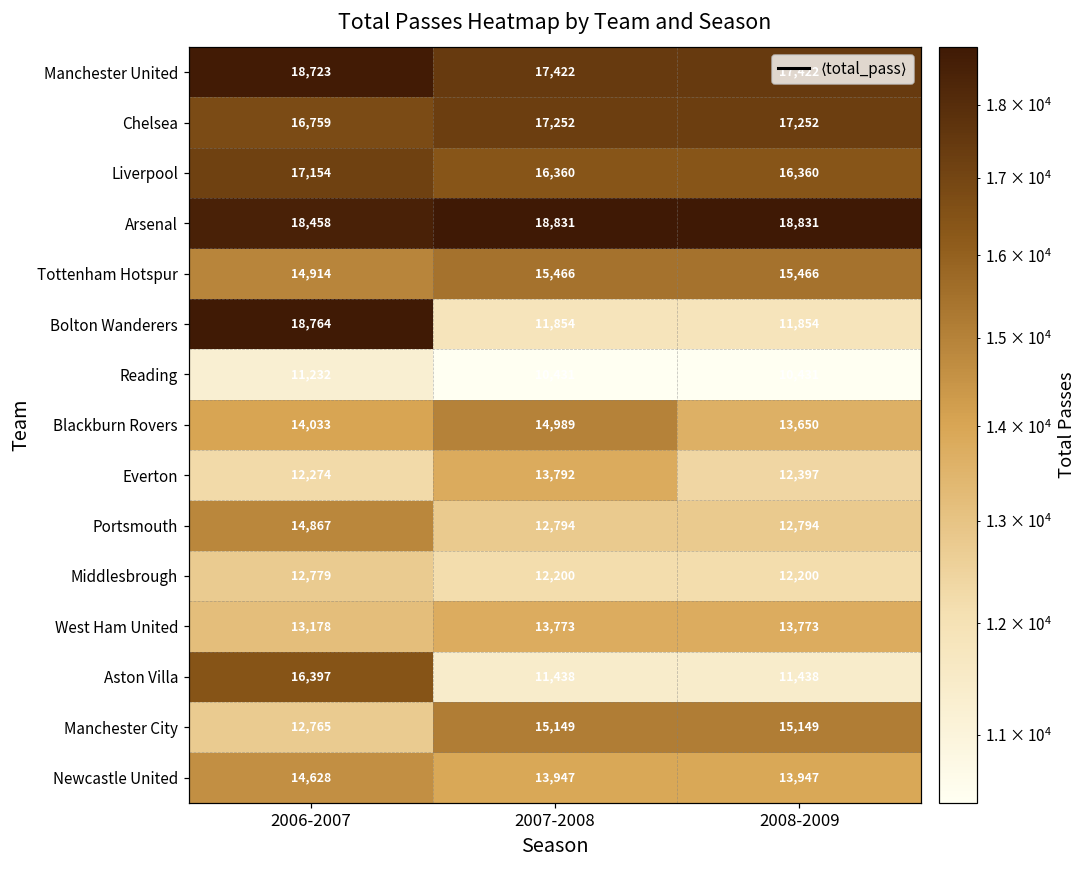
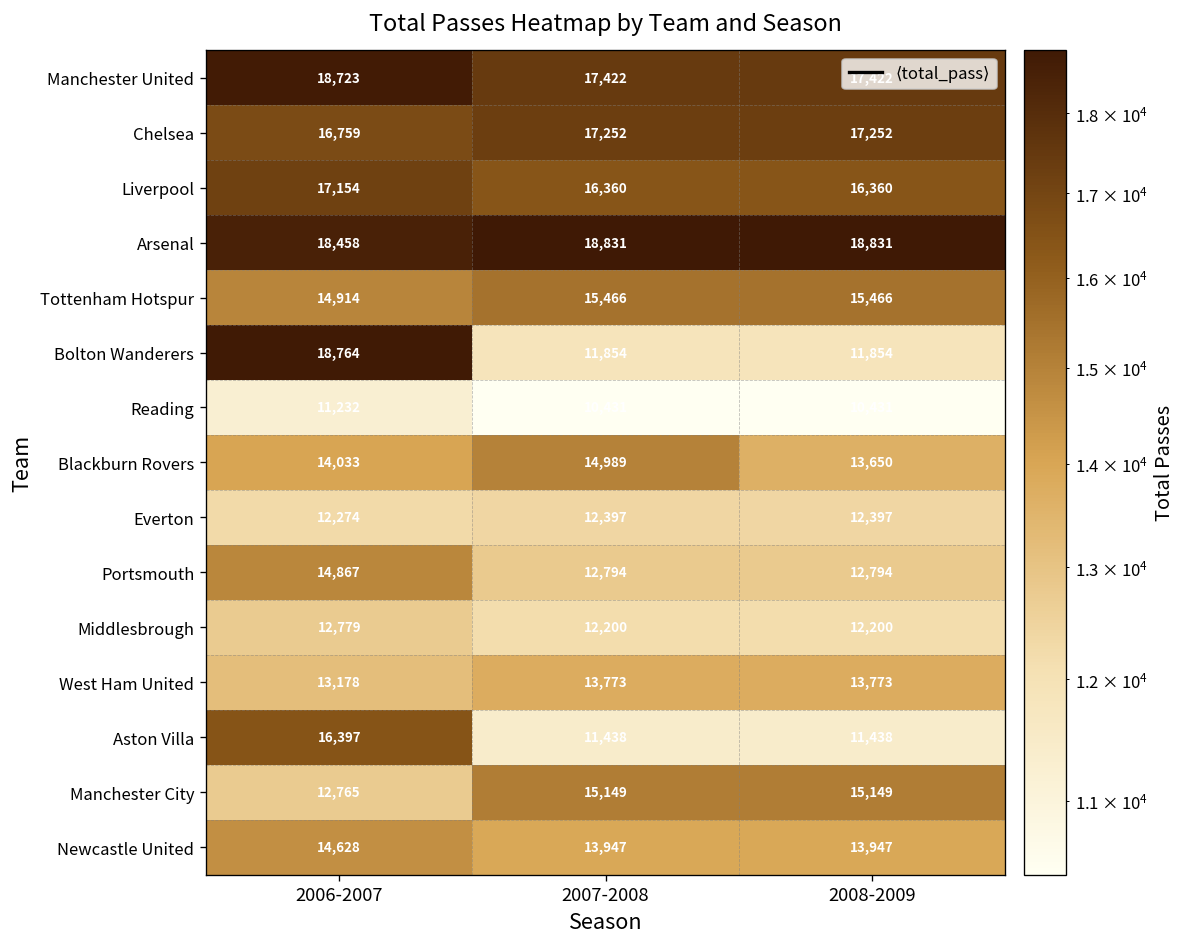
Everton, 2007-2008: 13,792 -> 12,397
